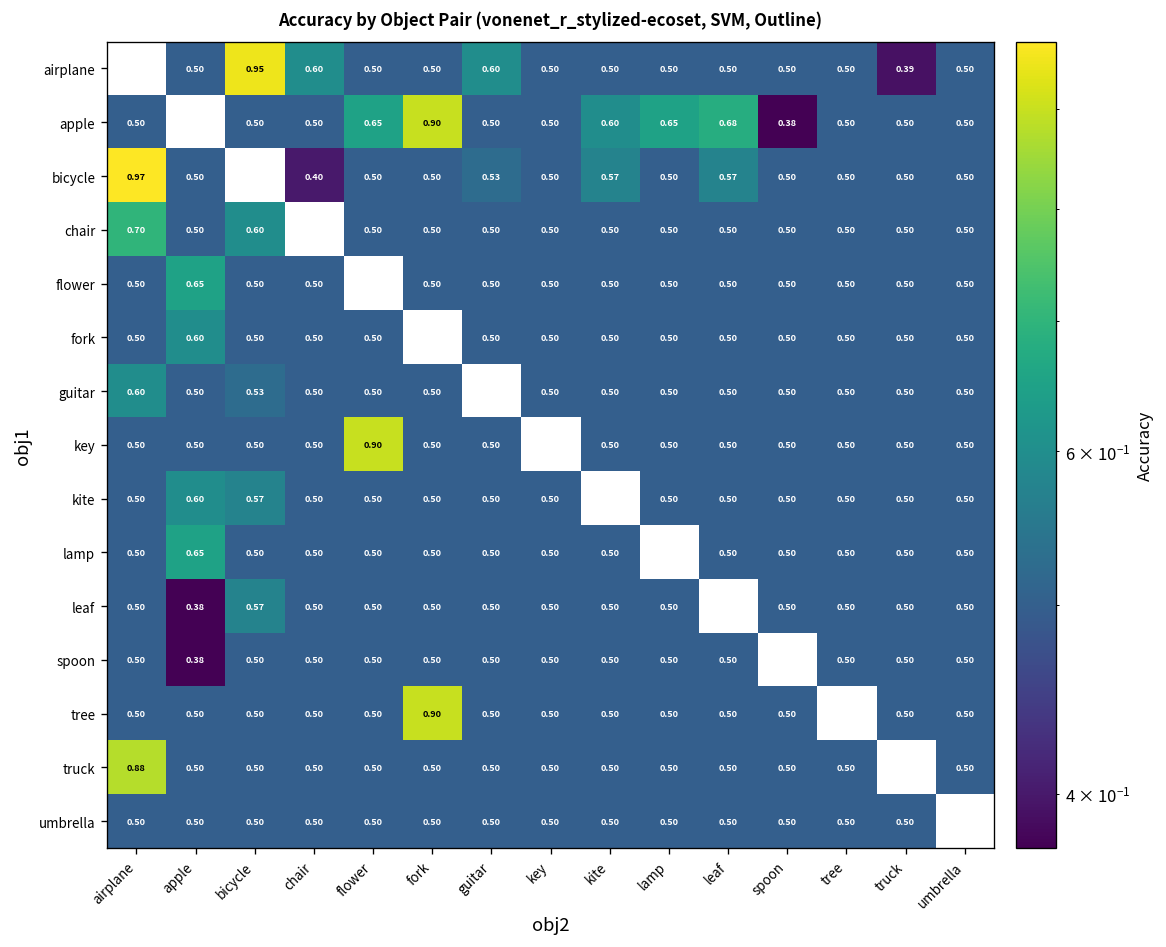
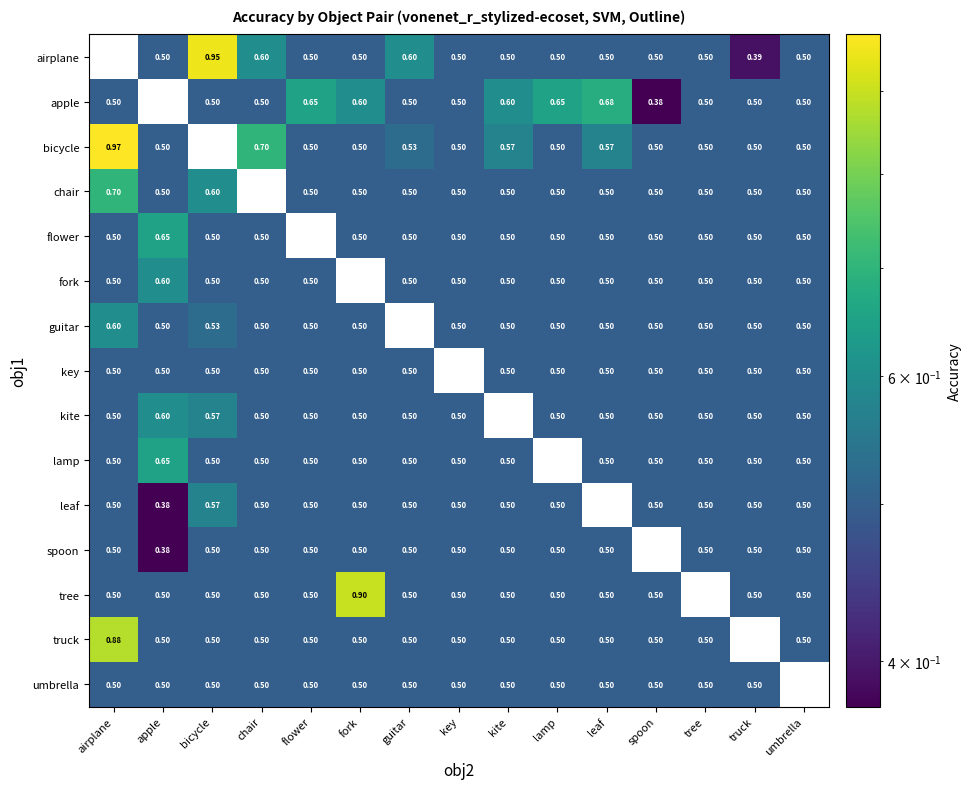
apple, fork: 0.90 -> 0.60
bicycle, chair: 0.40 -> 0.70
key, flower: 0.90 -> 0.50
